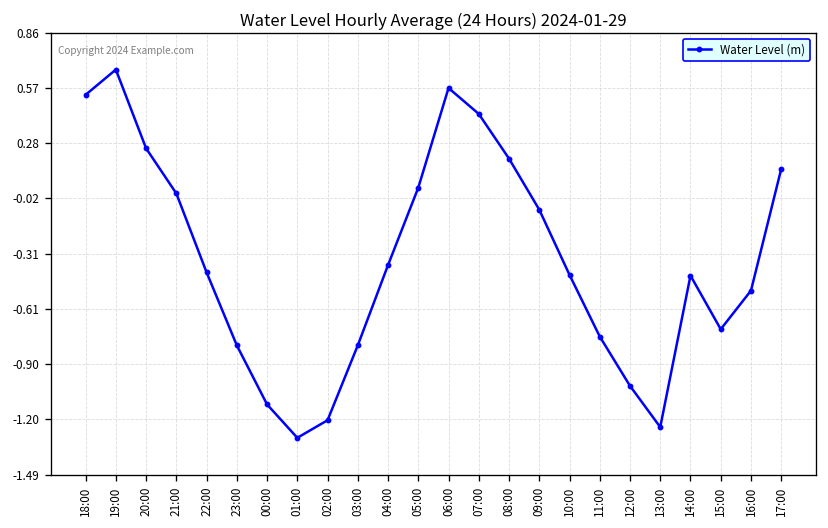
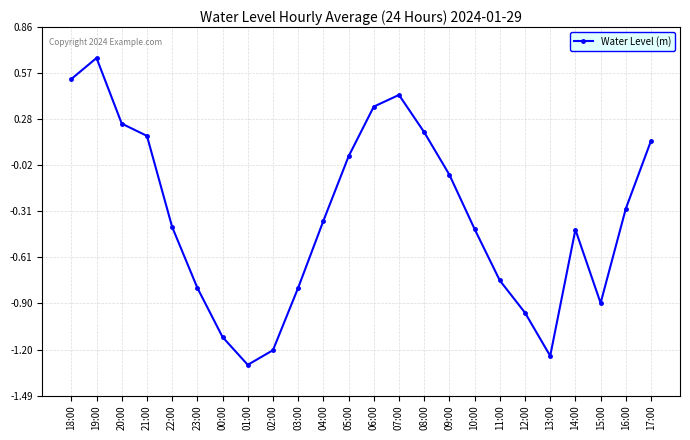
21:00: 0.01 -> 0.17
06:00: 0.57 -> 0.36
12:00: -1.02 -> -0.96
15:00: -0.72 -> -0.90
16:00: -0.51 -> -0.30
